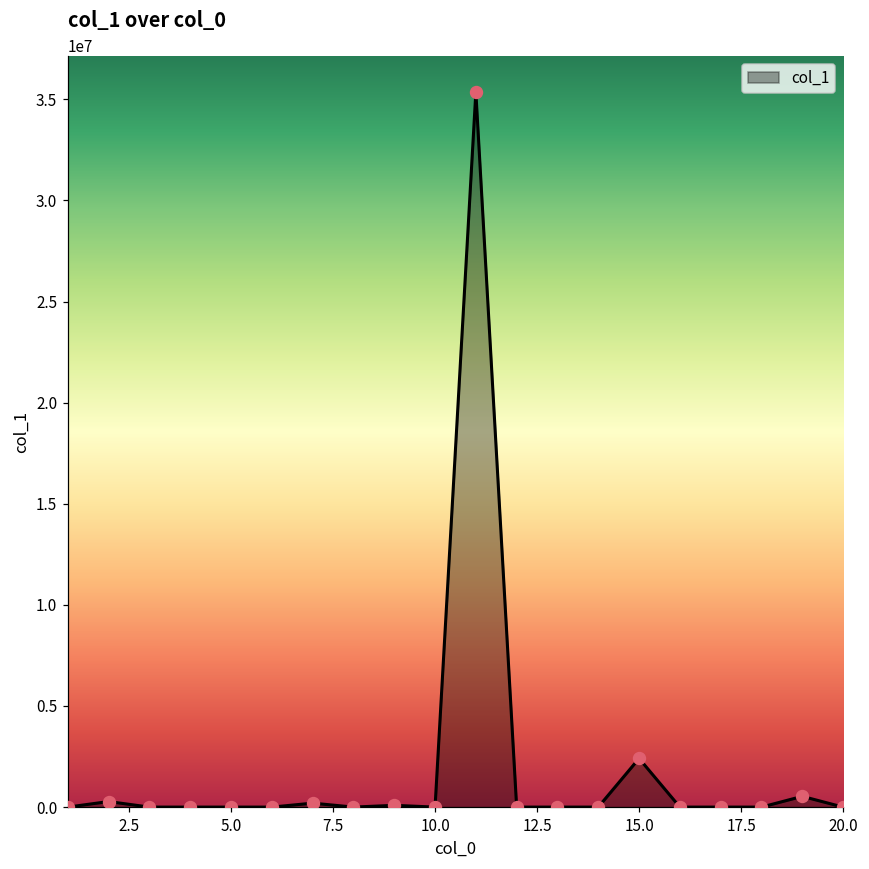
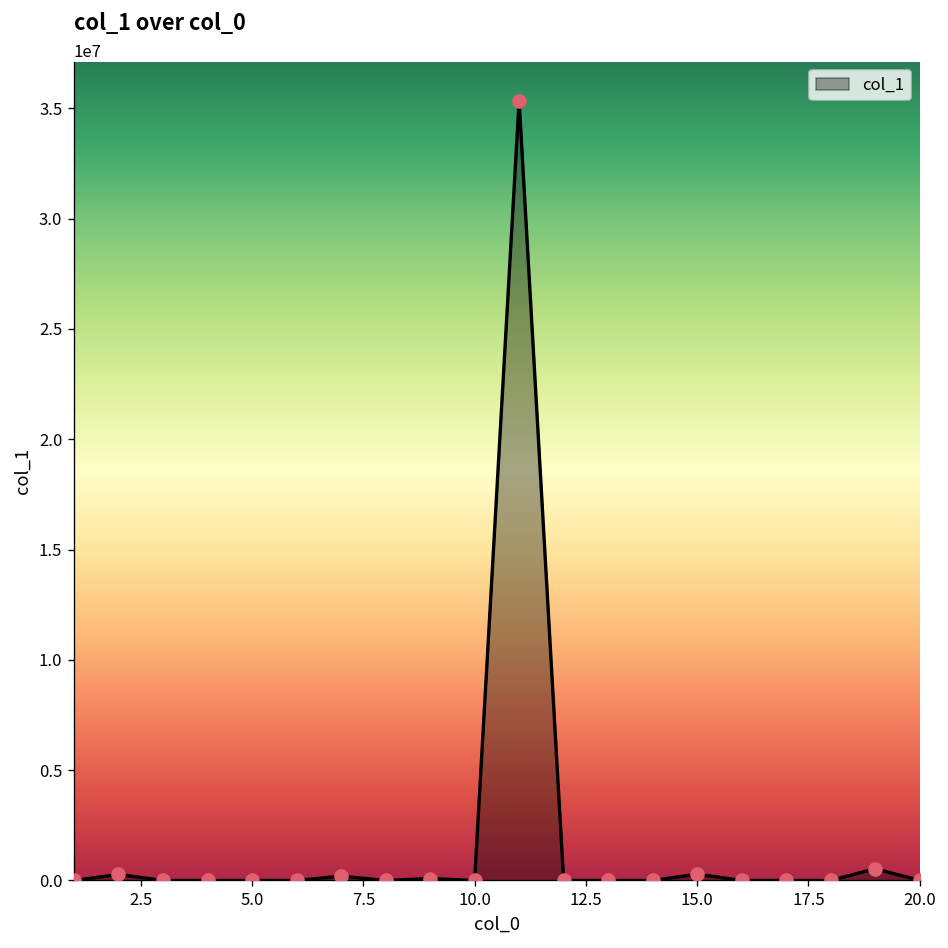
15.0: 2400000 -> 300000
